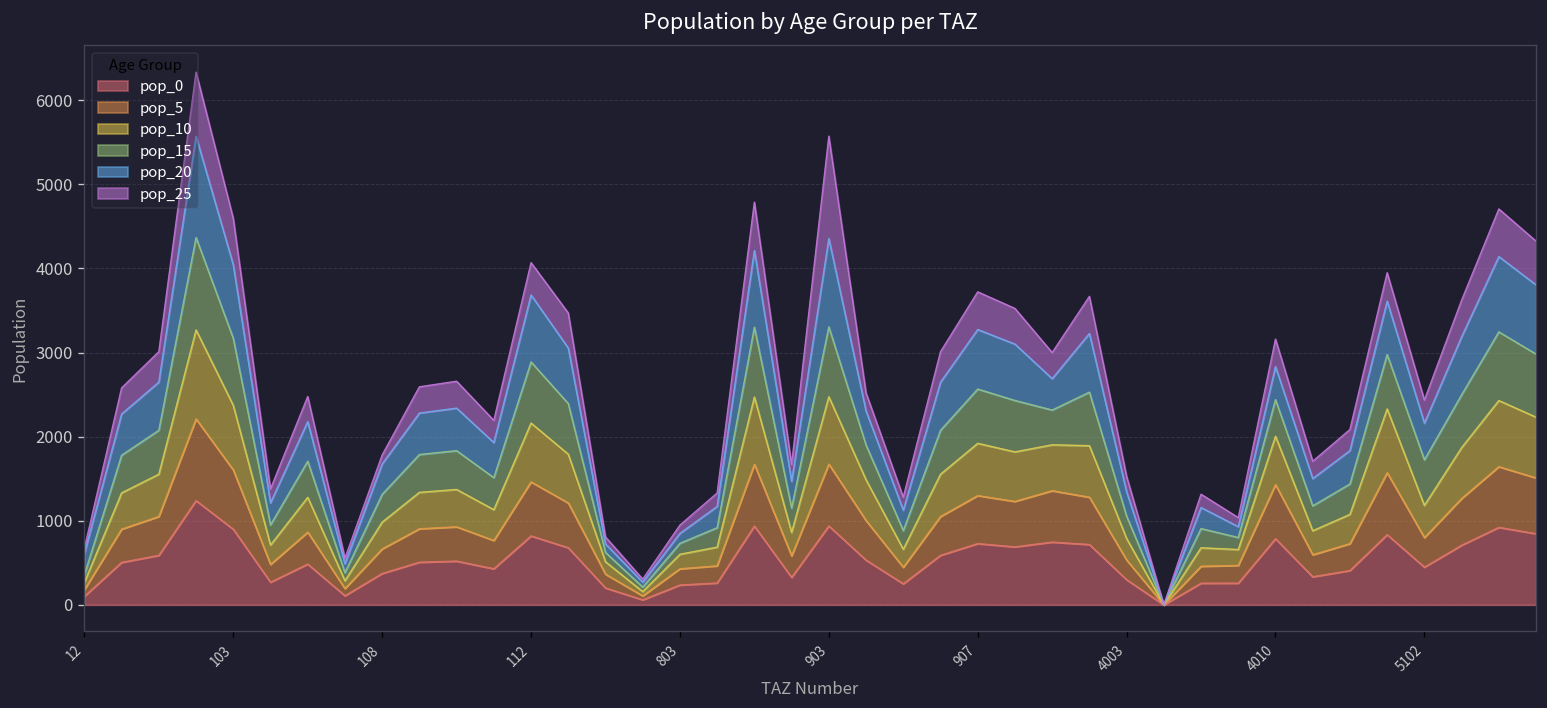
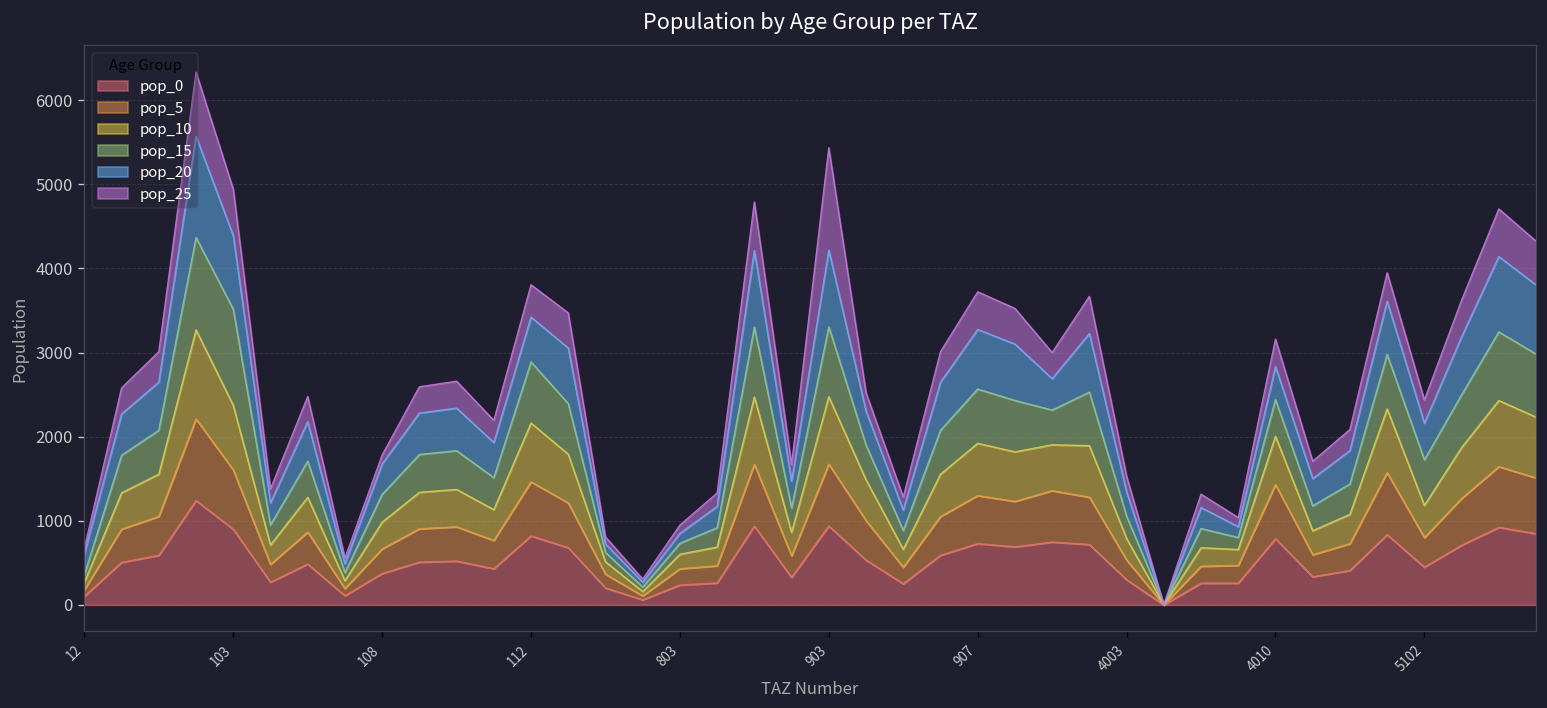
pop_15, 103: 800 -> 1100
pop_20, 112: 800 -> 500
pop_20, 903: 1000 -> 900
